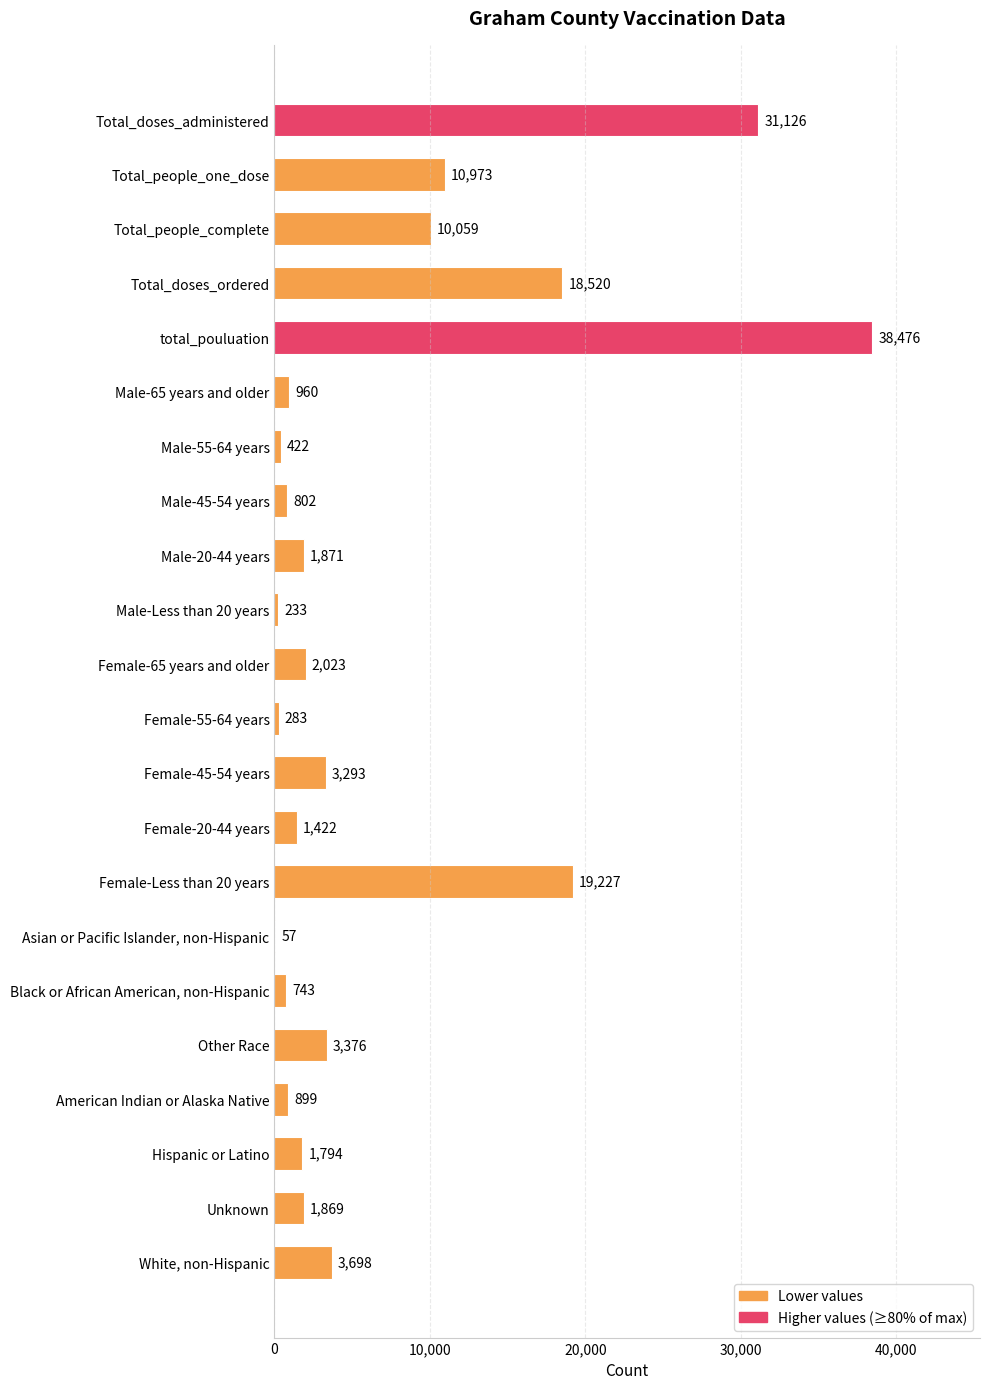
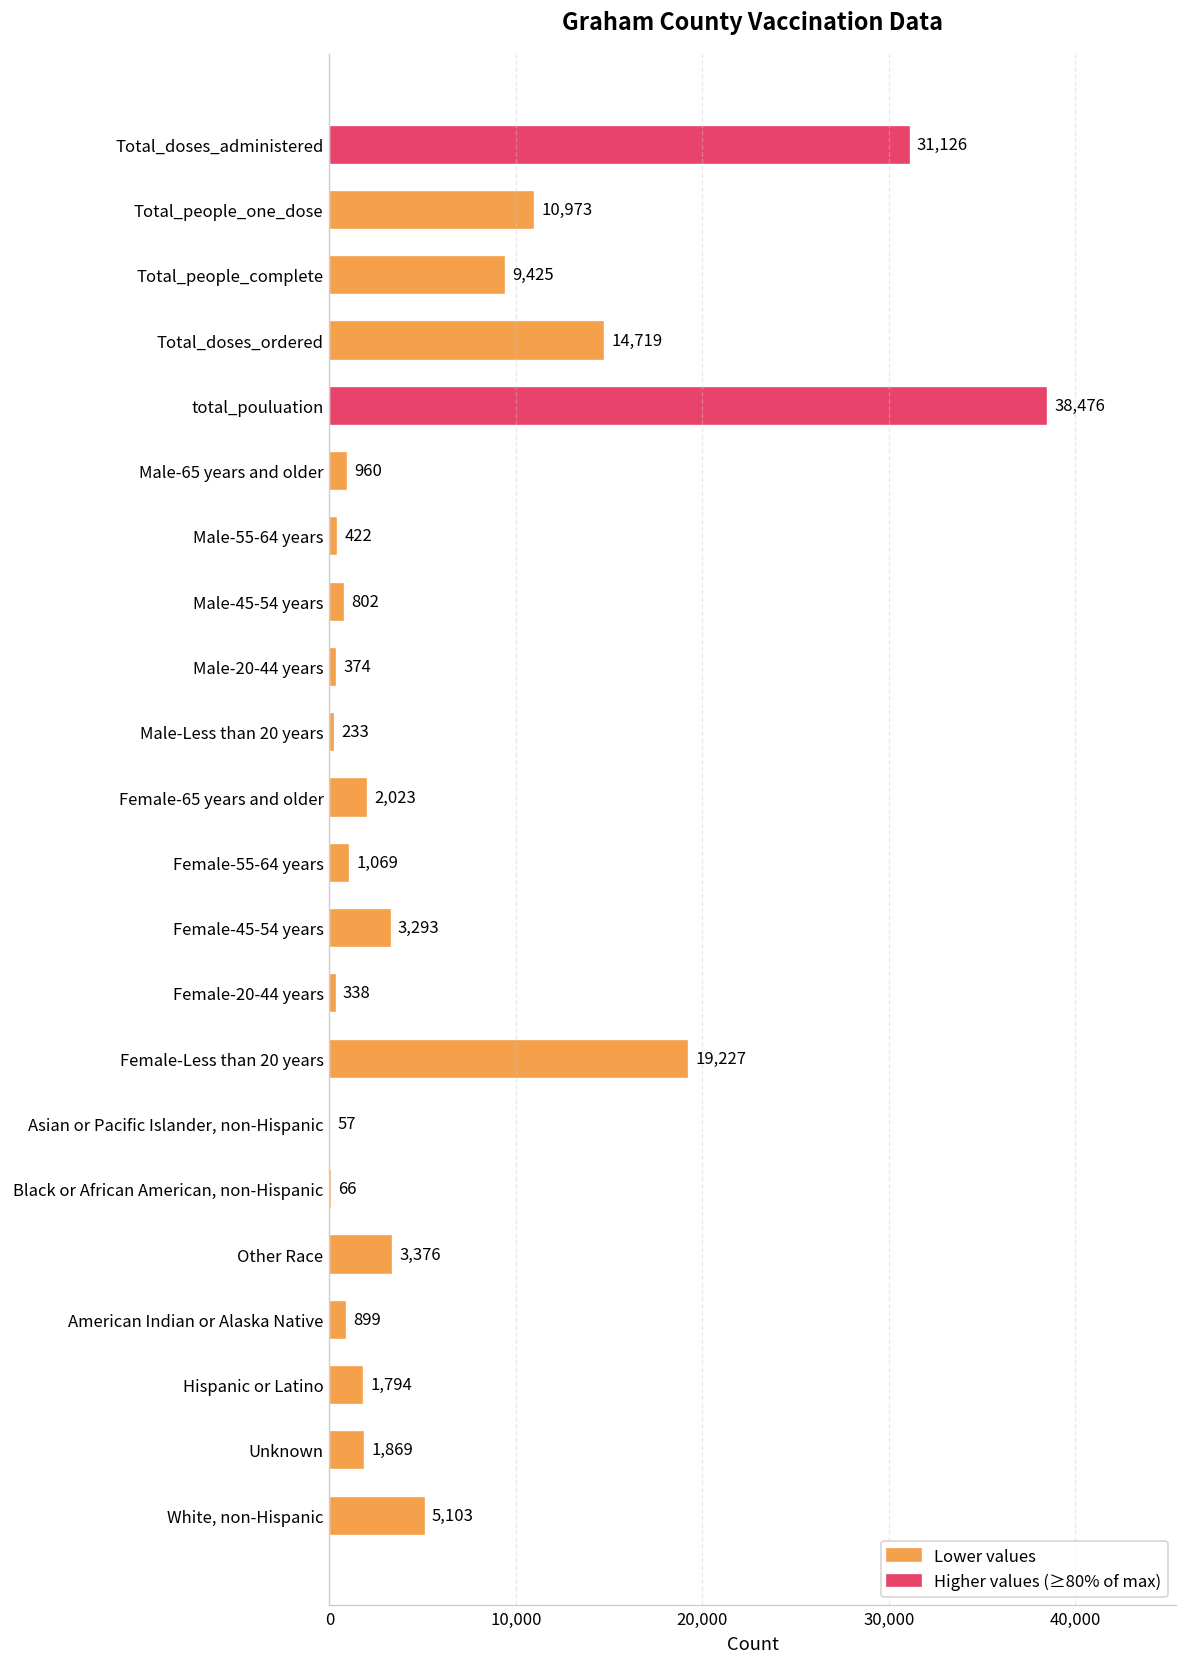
Total_people_complete: 10,059 -> 9,425
Total_doses_ordered: 18,520 -> 14,719
Male-20-44 years: 1,871 -> 374
Female-55-64 years: 283 -> 1,069
Female-20-44 years: 1,422 -> 338
Black or African American, non-Hispanic: 743 -> 66
White, non-Hispanic: 3,698 -> 5,103
